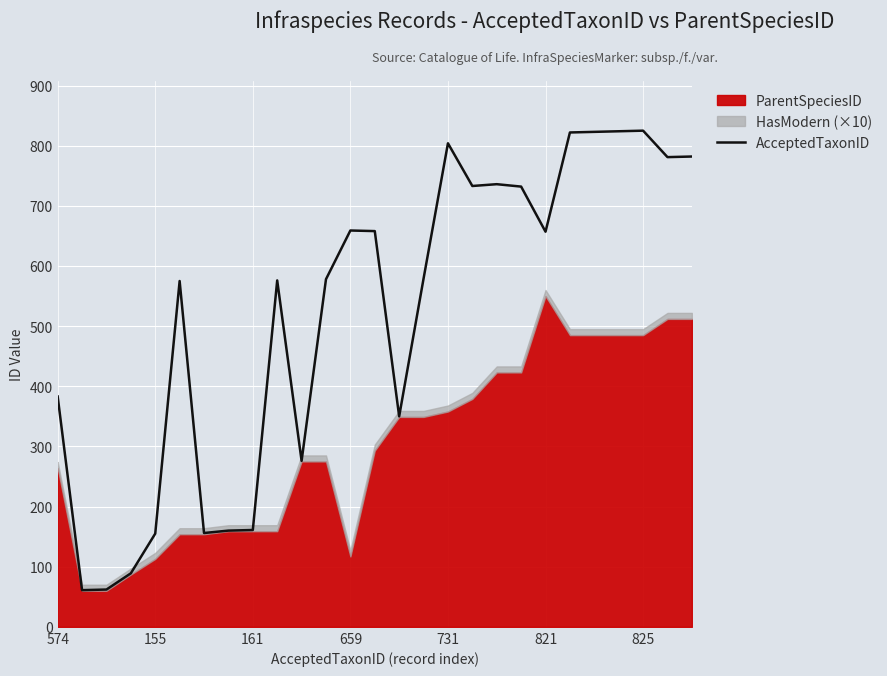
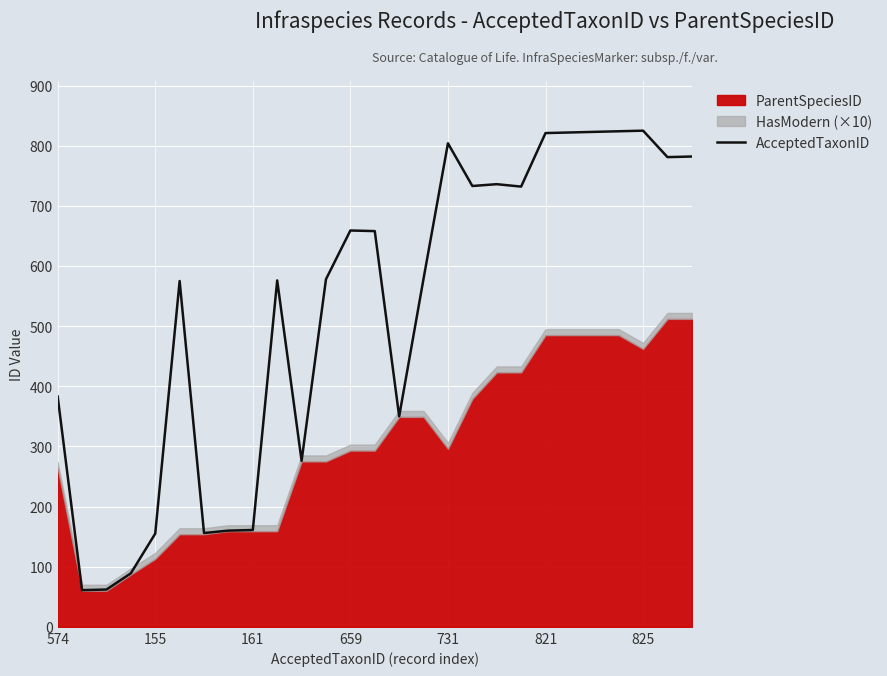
ParentSpeciesID, 659: 120 -> 290
ParentSpeciesID, 731: 360 -> 300
AcceptedTaxonID, 821: 660 -> 820
ParentSpeciesID, 821: 550 -> 490
ParentSpeciesID, 825: 490 -> 460
